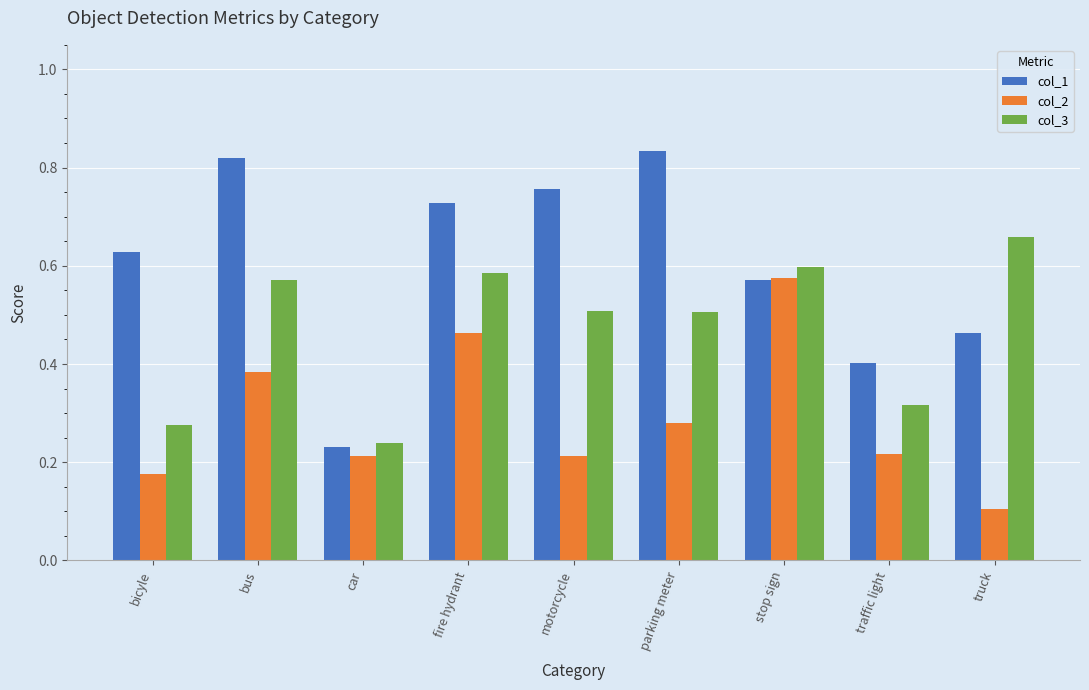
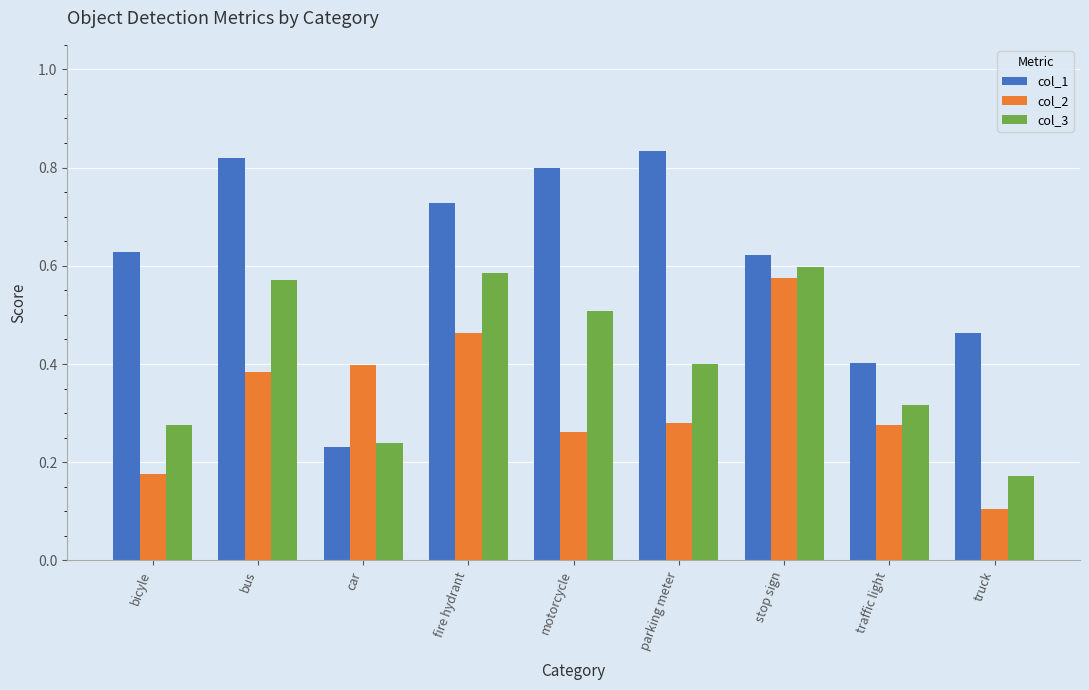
col_2, car: 0.21 -> 0.40
col_1, motorcycle: 0.76 -> 0.80
col_2, motorcycle: 0.21 -> 0.26
col_3, parking meter: 0.51 -> 0.40
col_1, stop sign: 0.57 -> 0.62
col_2, traffic light: 0.22 -> 0.28
col_3, truck: 0.66 -> 0.17
